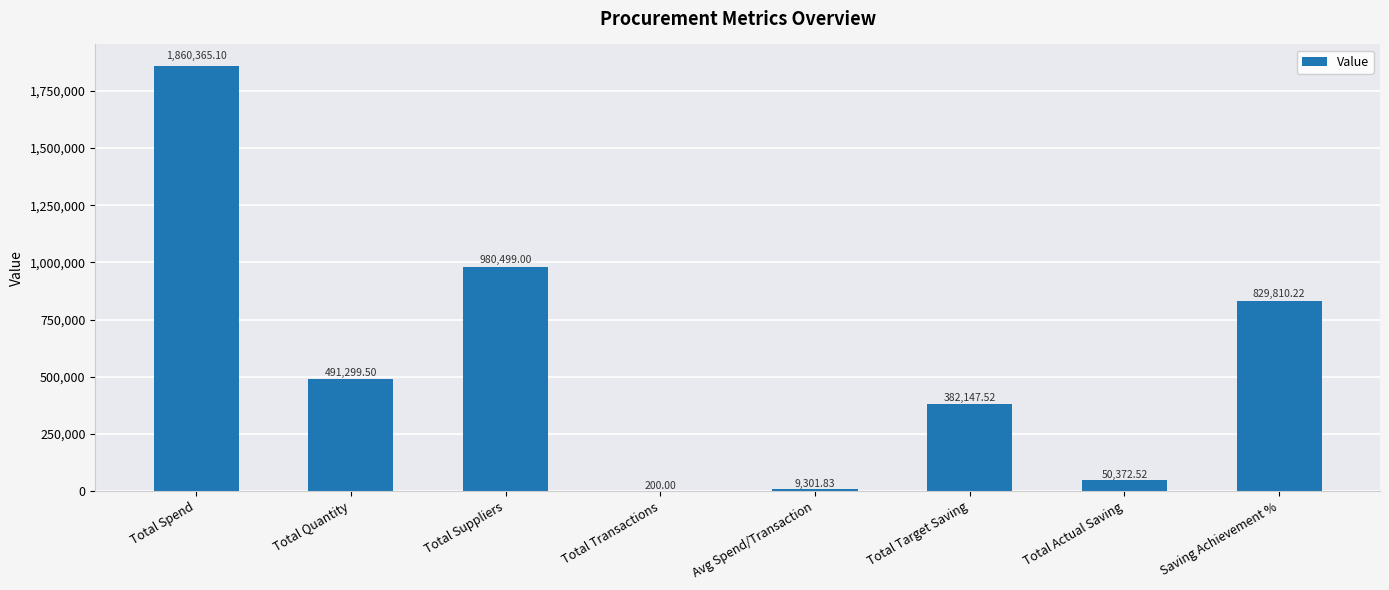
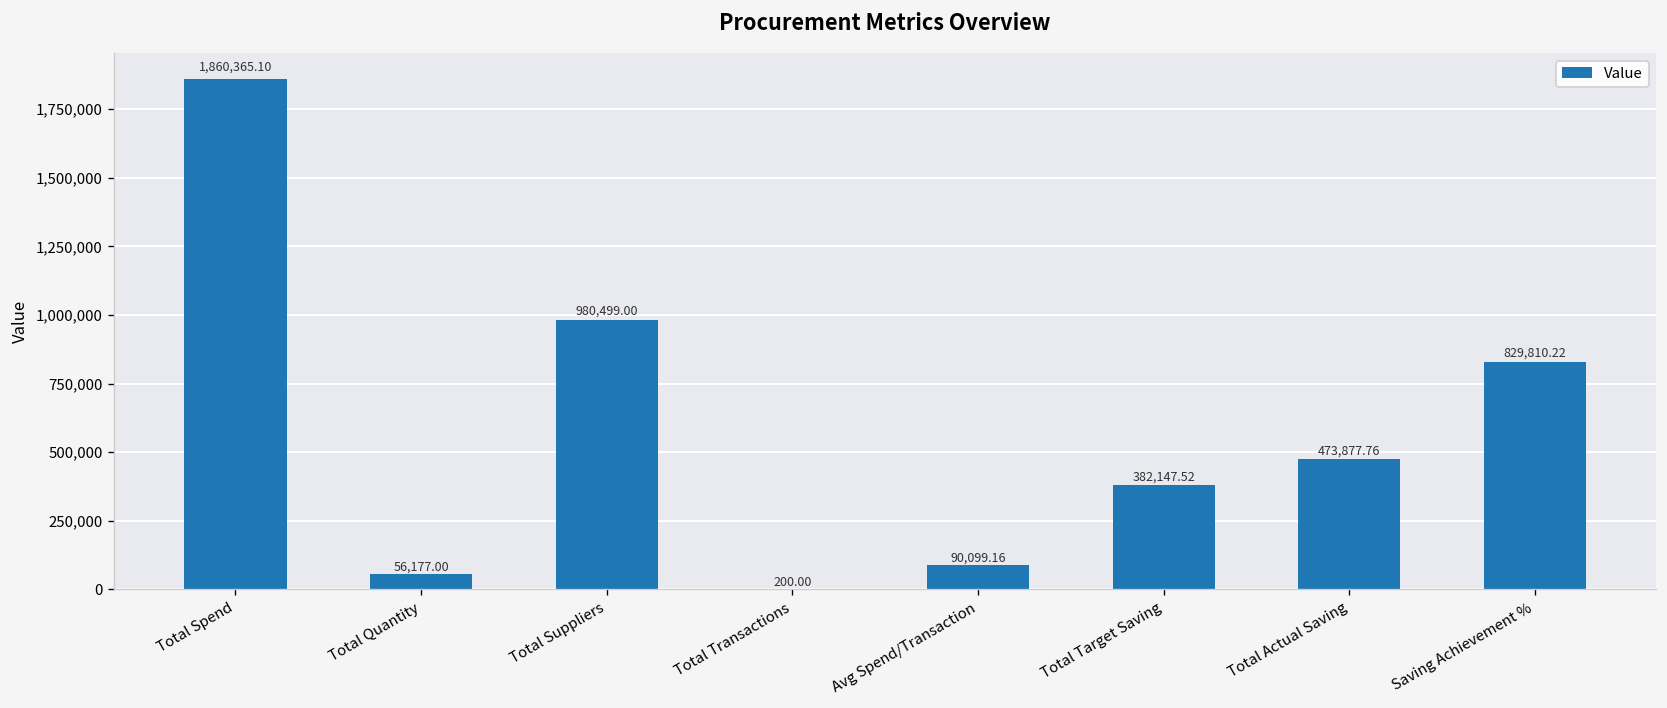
Total Quantity: 491,299.50 -> 56,177.00
Avg Spend/Transaction: 9,301.83 -> 90,099.16
Total Actual Saving: 50,372.52 -> 473,877.76
